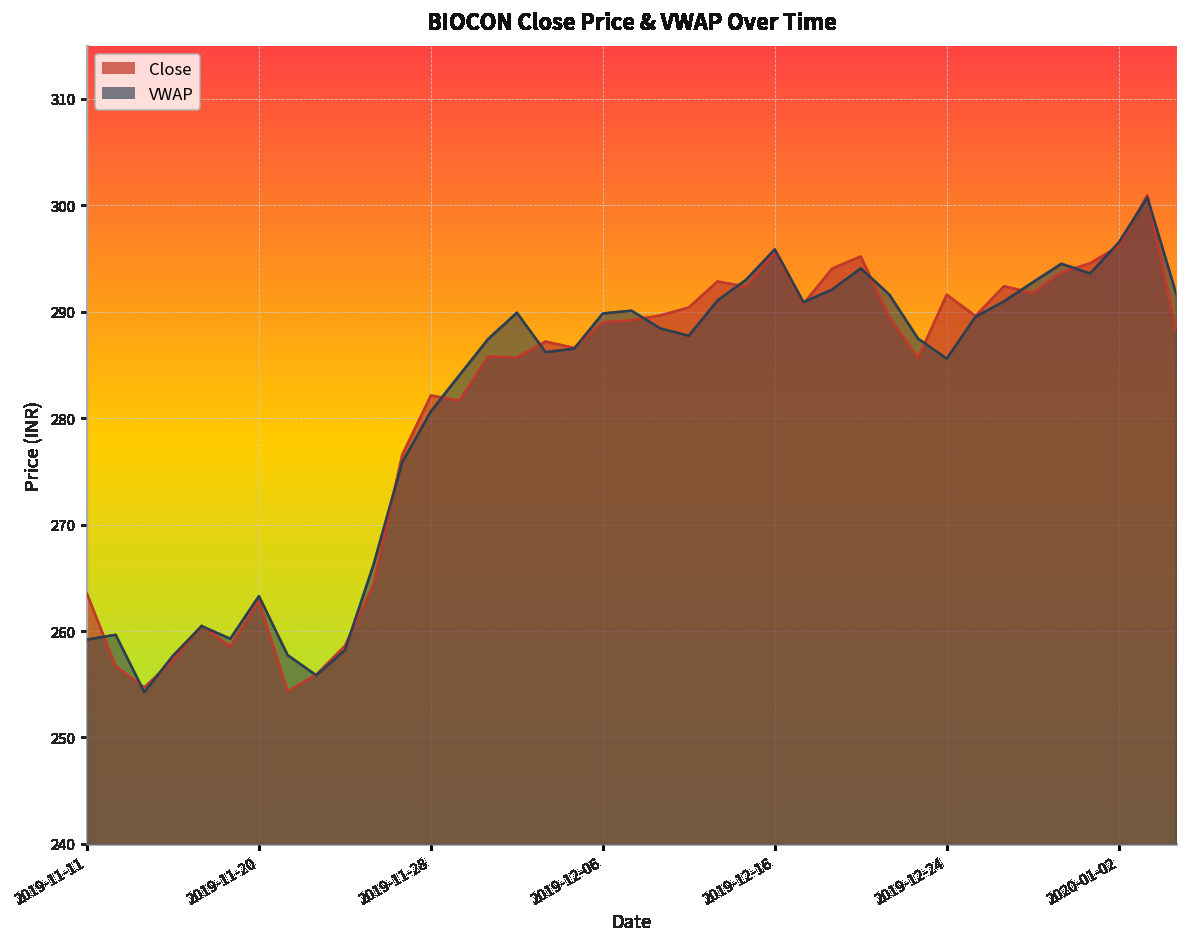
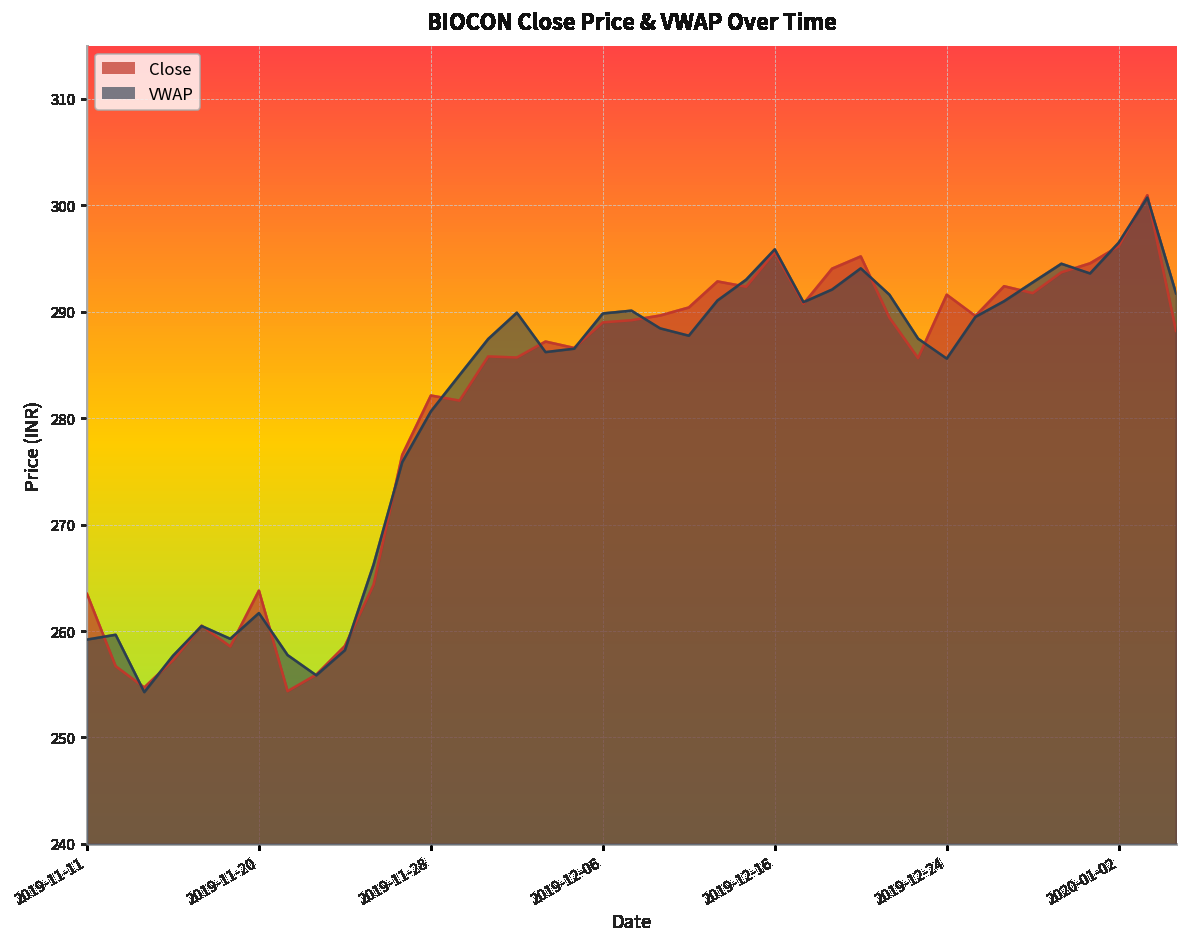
Close, 2019-11-20: 263 -> 264
VWAP, 2019-11-20: 263 -> 262
